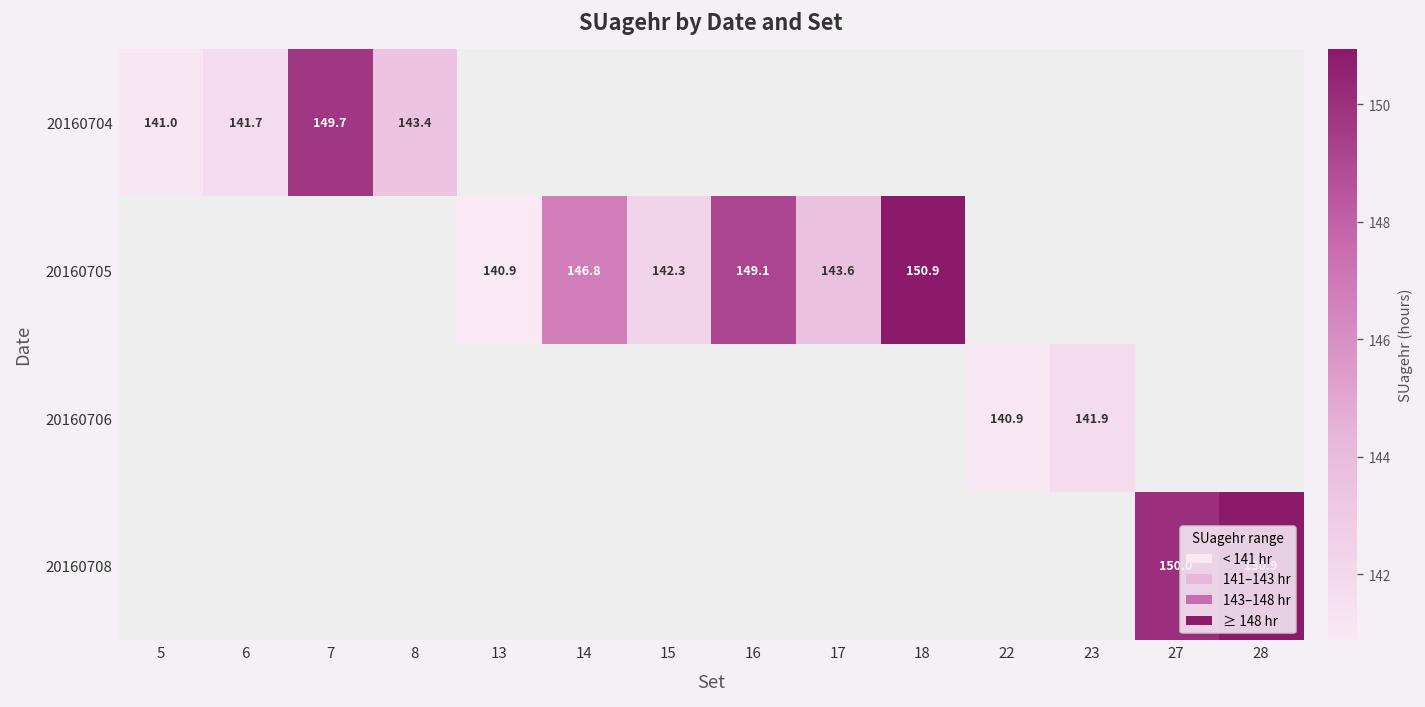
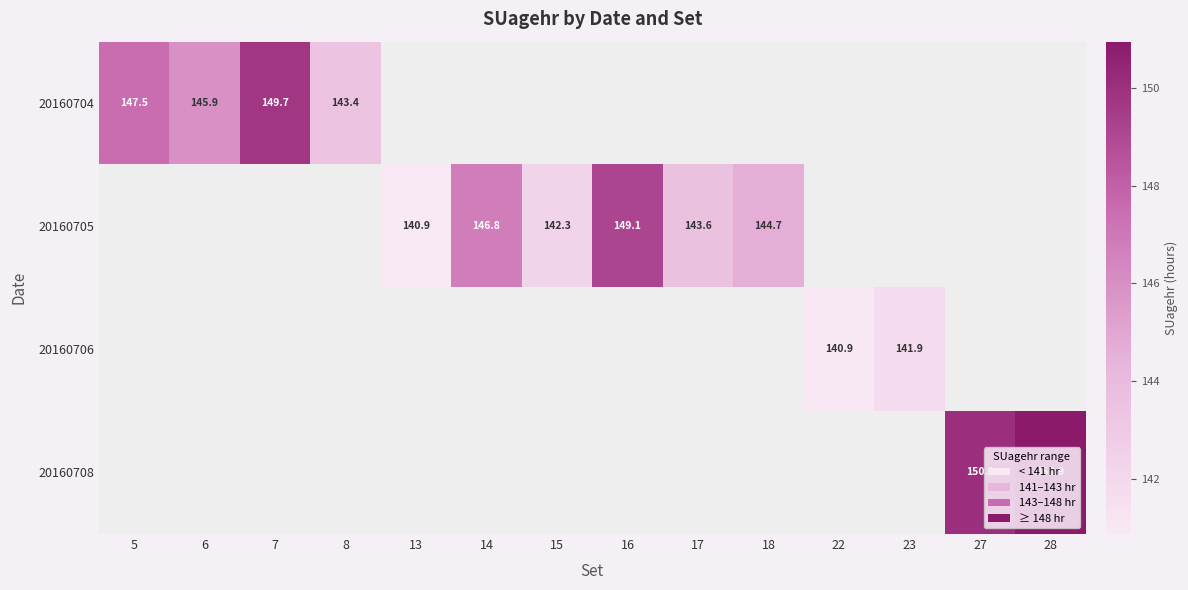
20160704, 5: 141.0 -> 147.5
20160704, 6: 141.7 -> 145.9
20160705, 18: 150.9 -> 144.7
